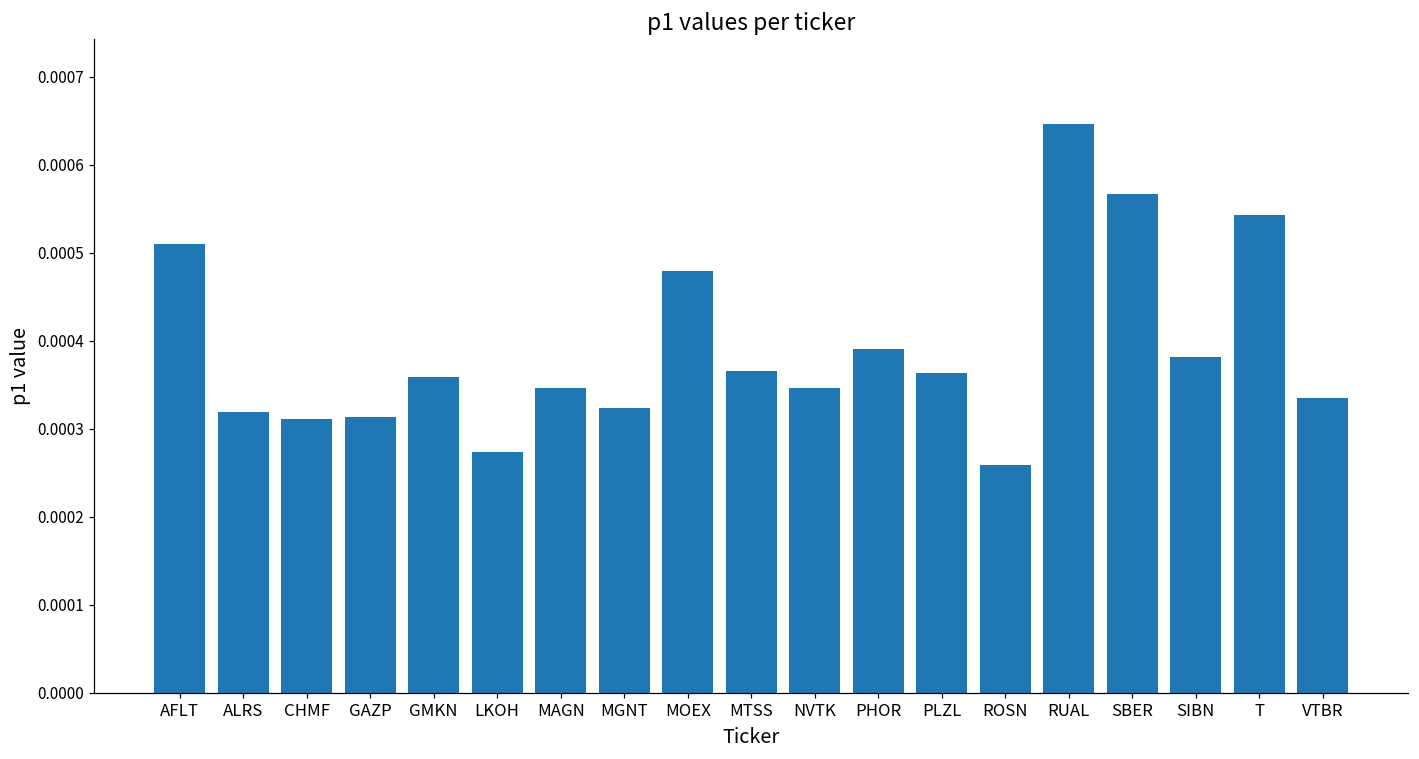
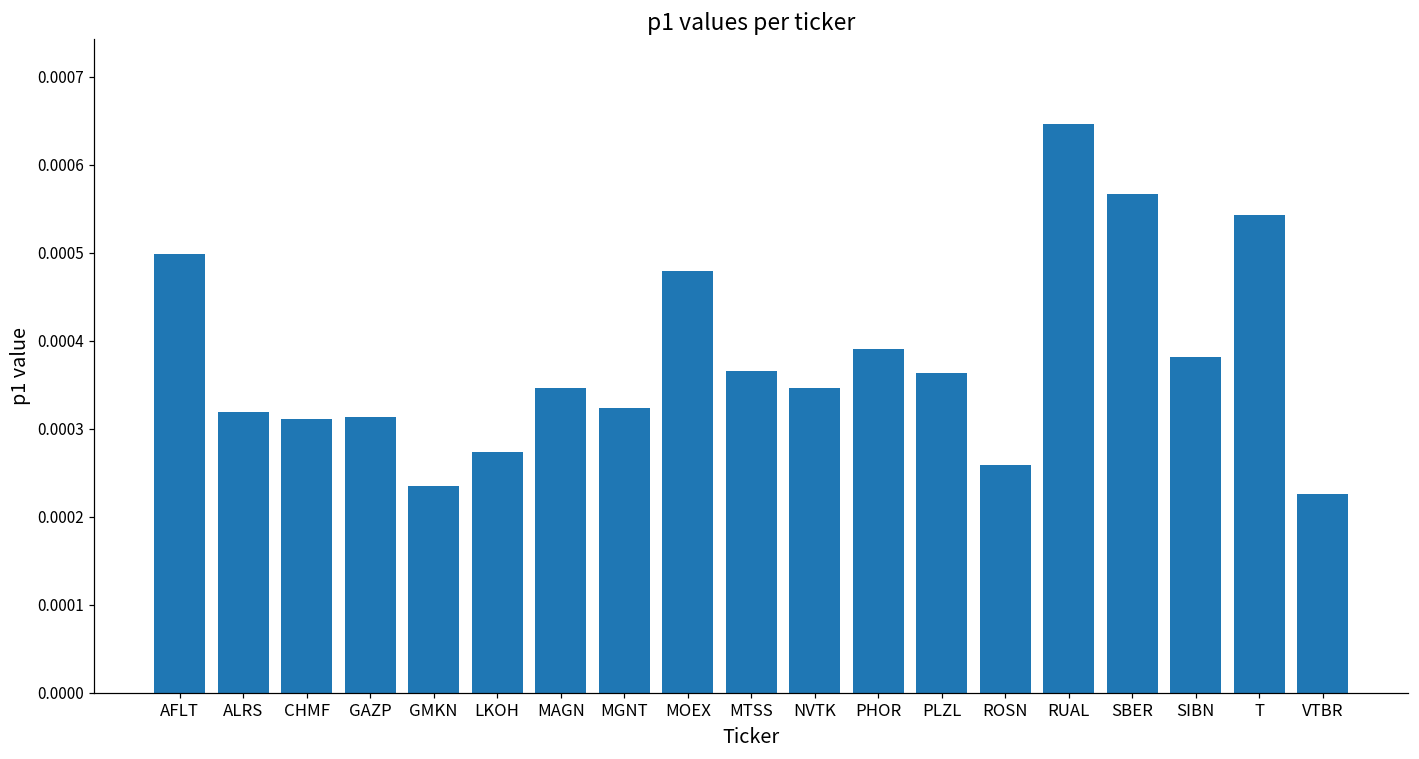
AFLT: 0.00051 -> 0.00050
GMKN: 0.00036 -> 0.00023
VTBR: 0.00034 -> 0.00023
